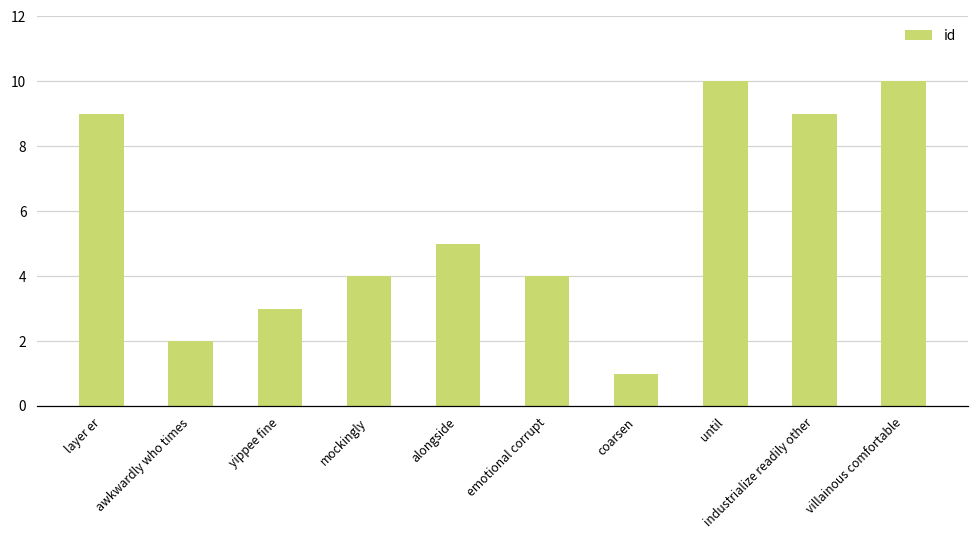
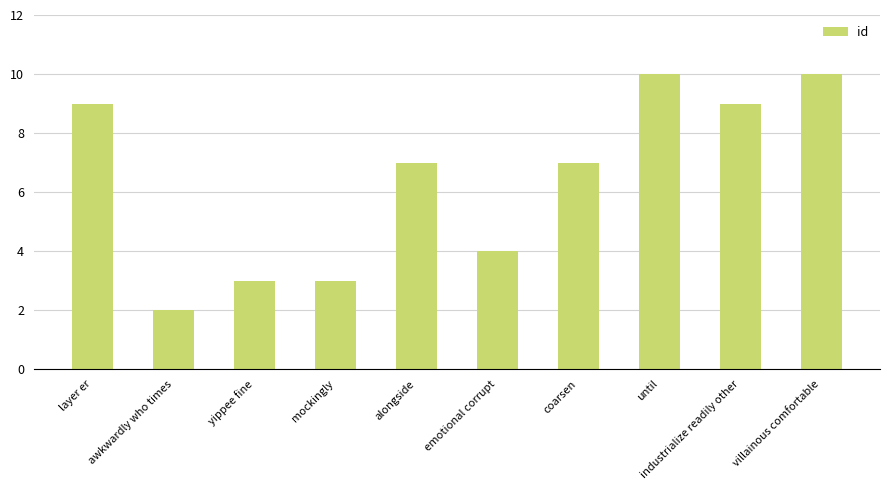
mockingly: 4 -> 3
alongside: 5 -> 7
coarsen: 1 -> 7
